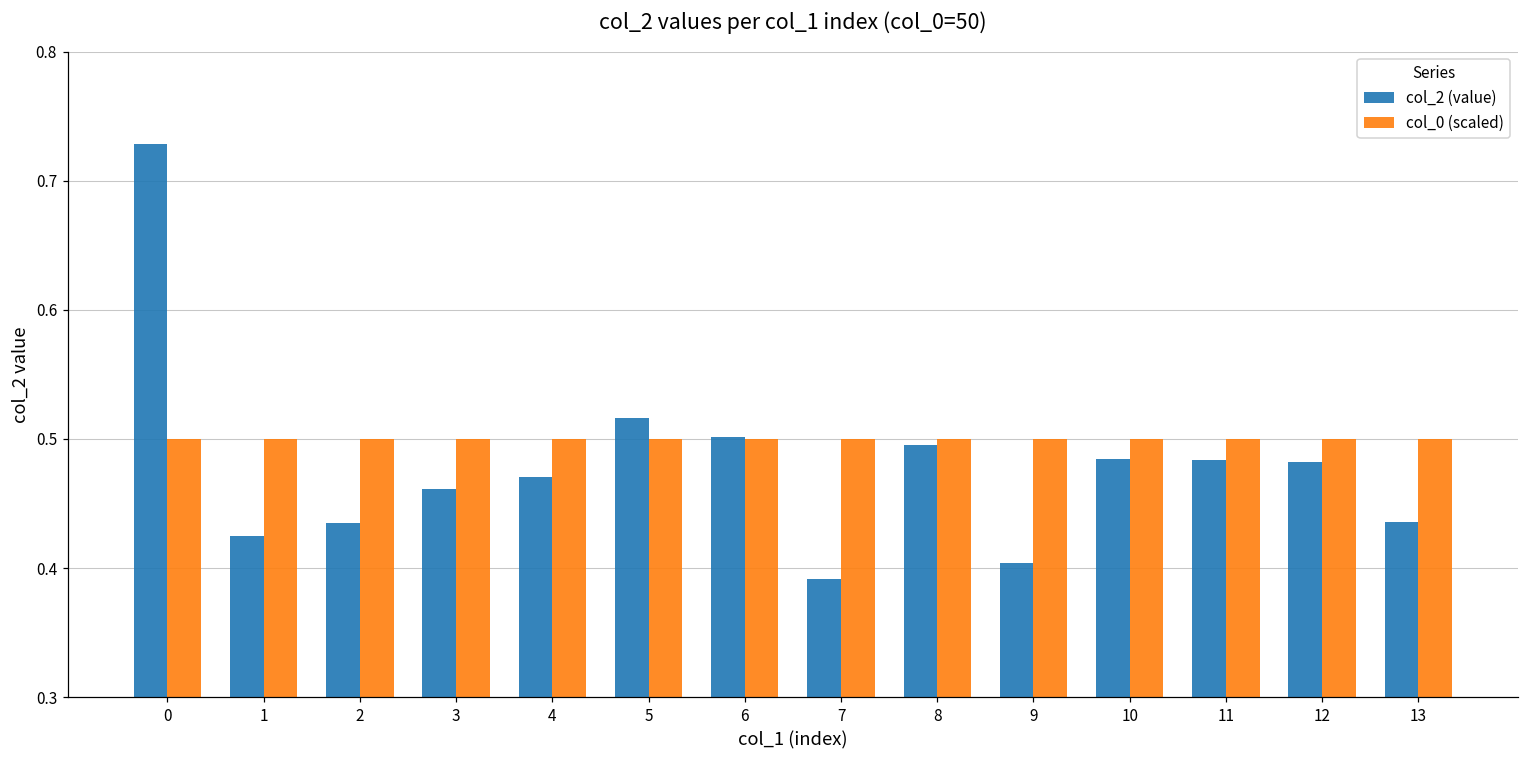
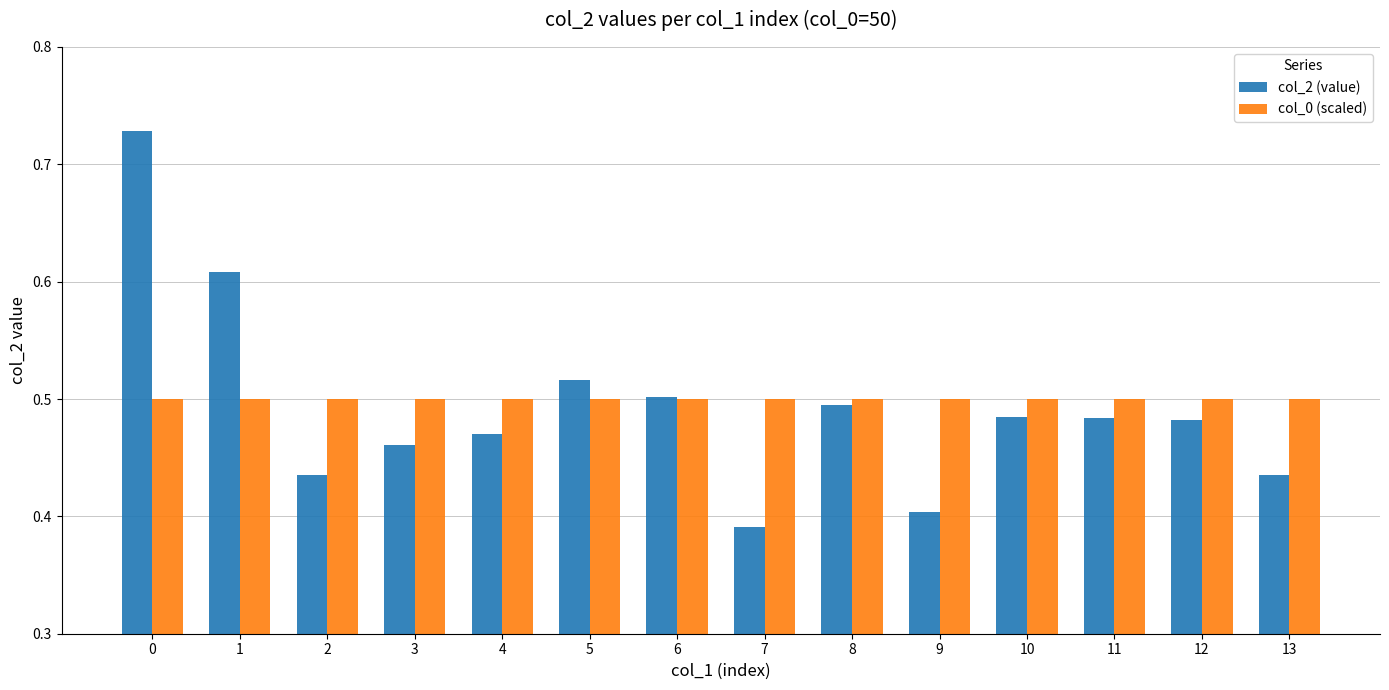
col_2 (value), 1: 0.425 -> 0.609
